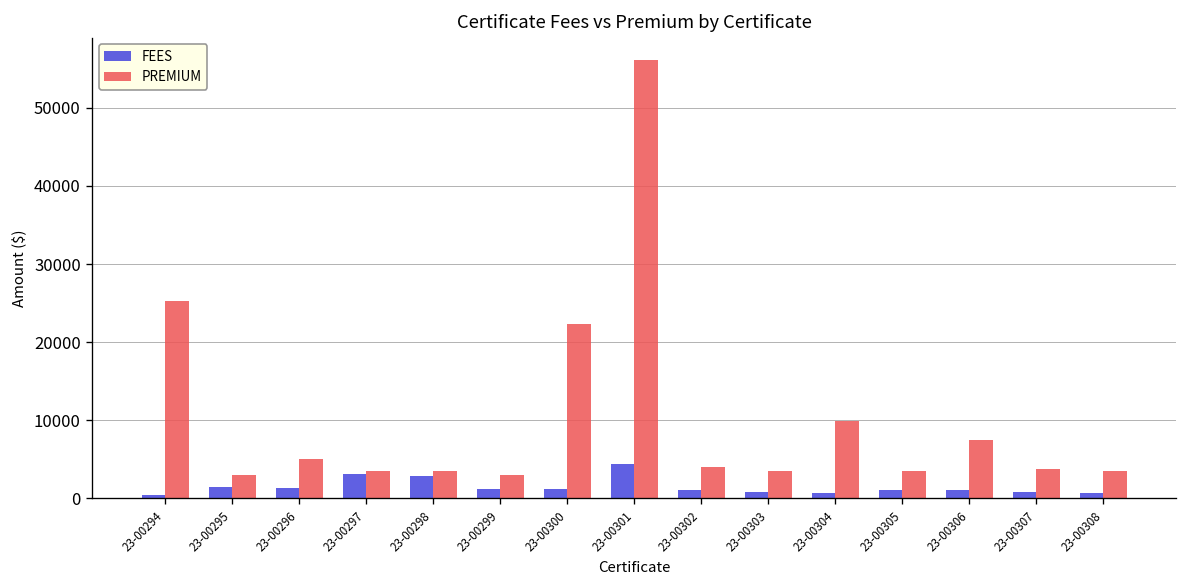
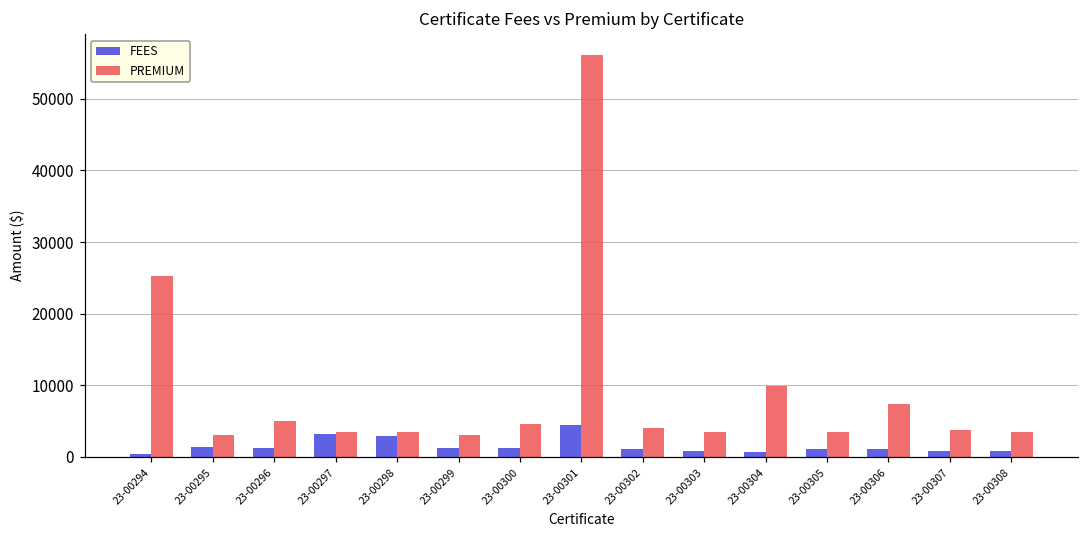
PREMIUM, 23-00300: 22000 -> 5000
